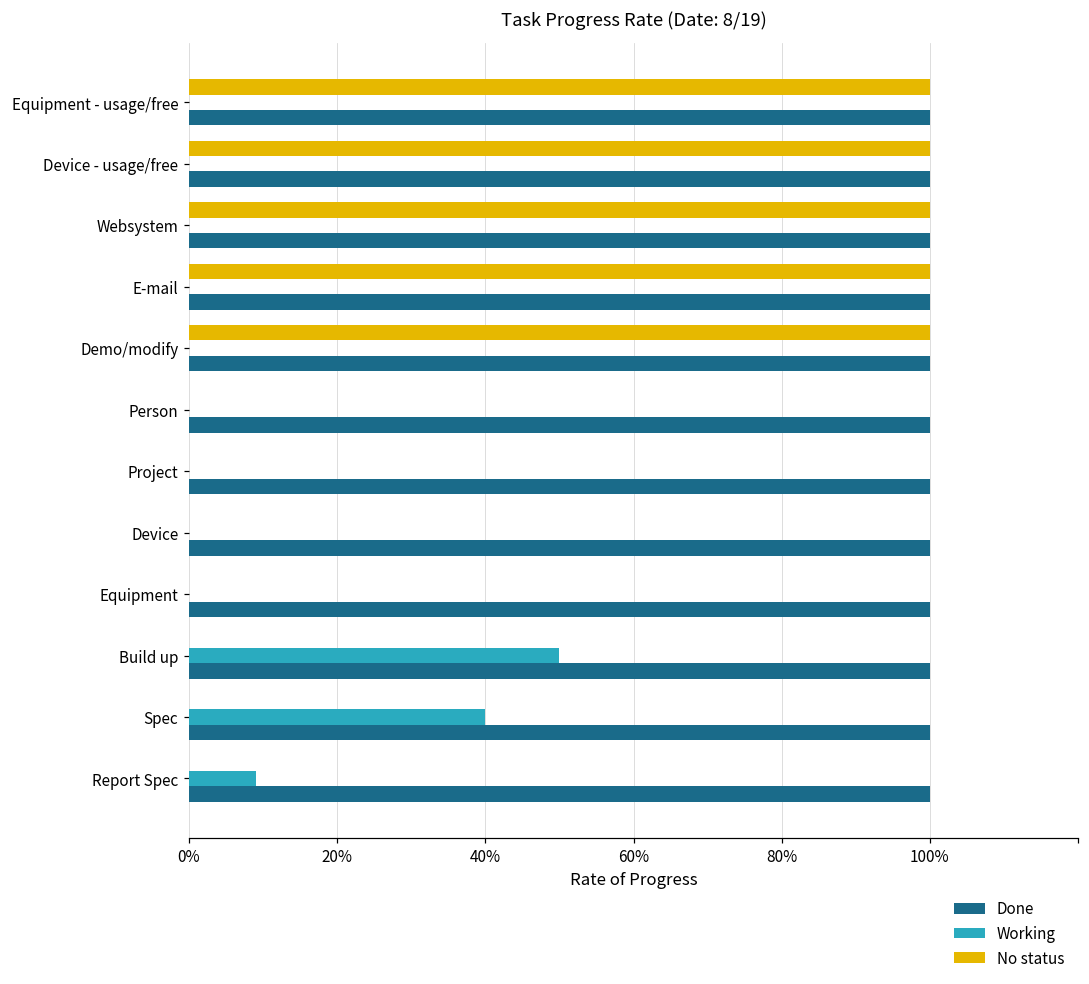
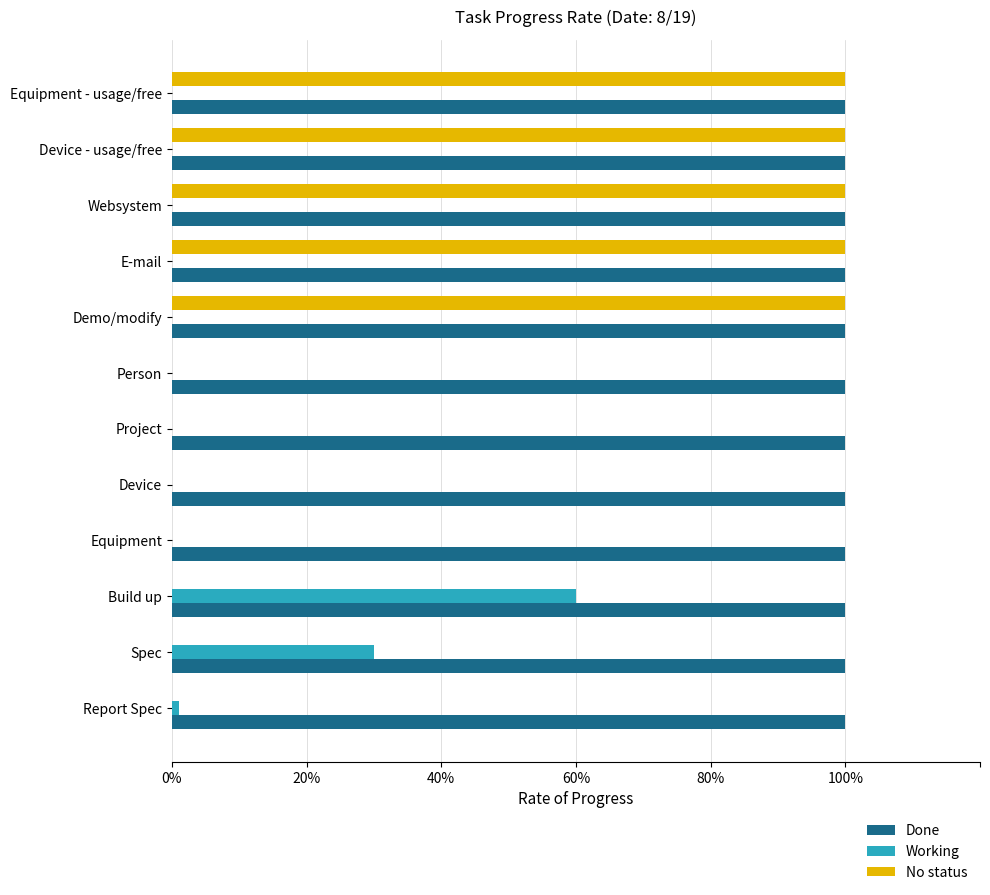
Working, Build up: 50% -> 60%
Working, Spec: 40% -> 30%
Working, Report Spec: 9% -> 1%
